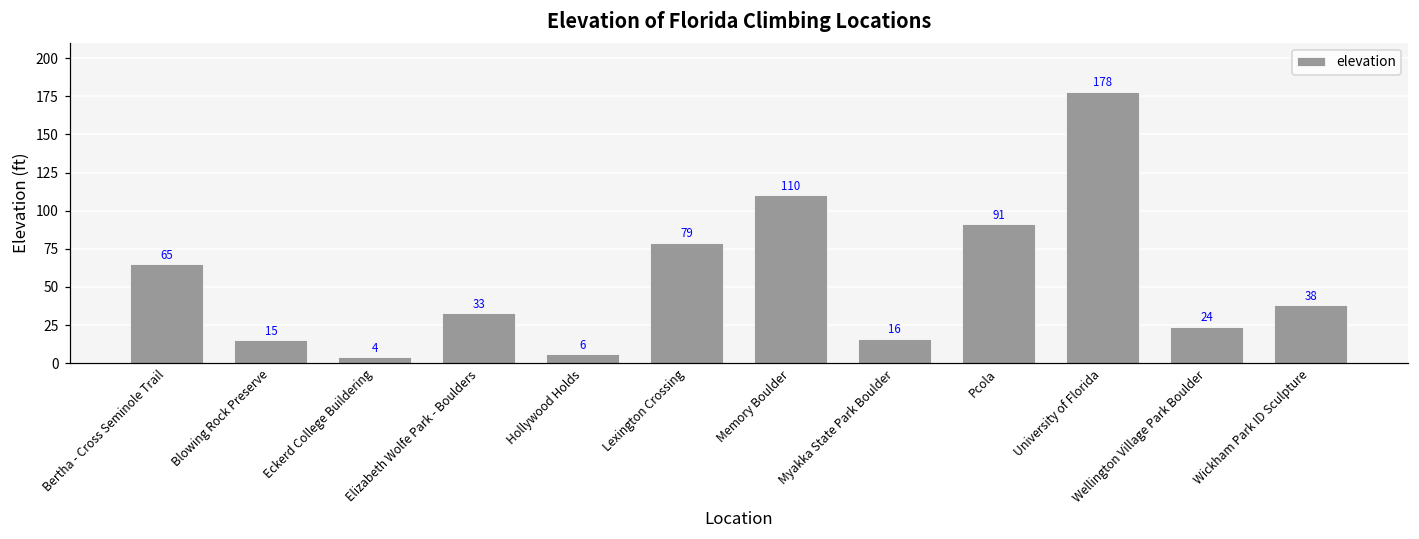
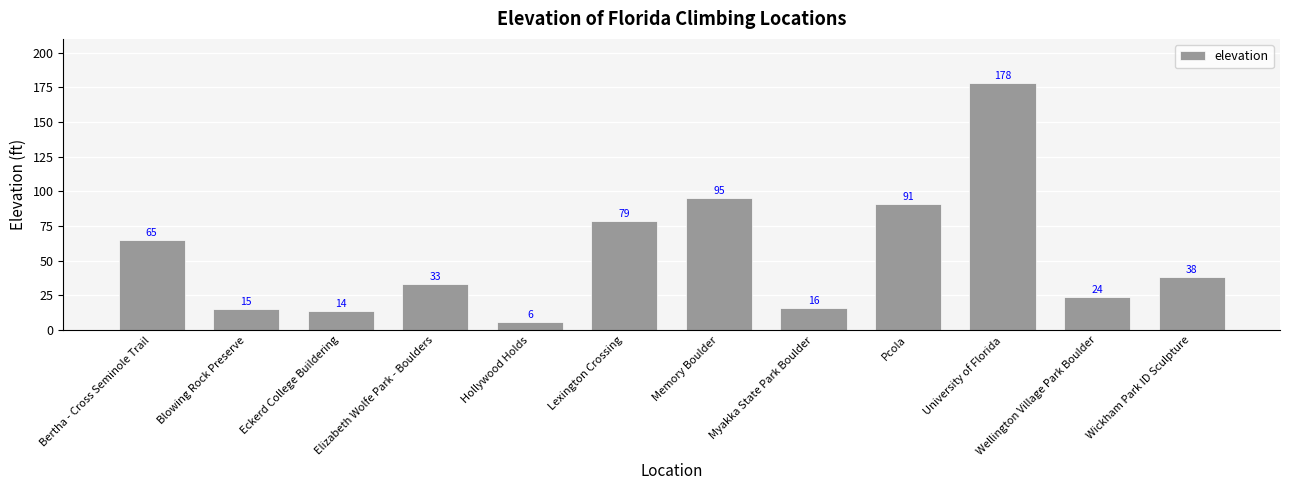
Eckerd College Buildering: 4 -> 14
Memory Boulder: 110 -> 95
